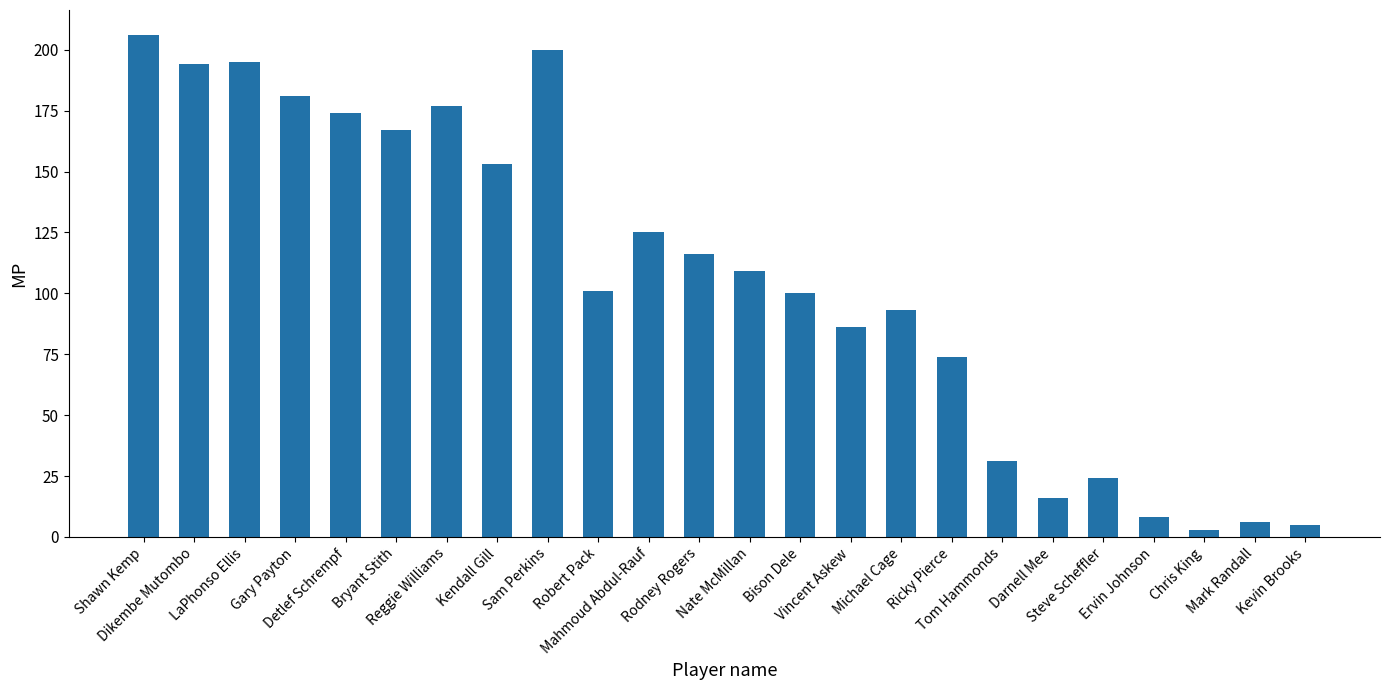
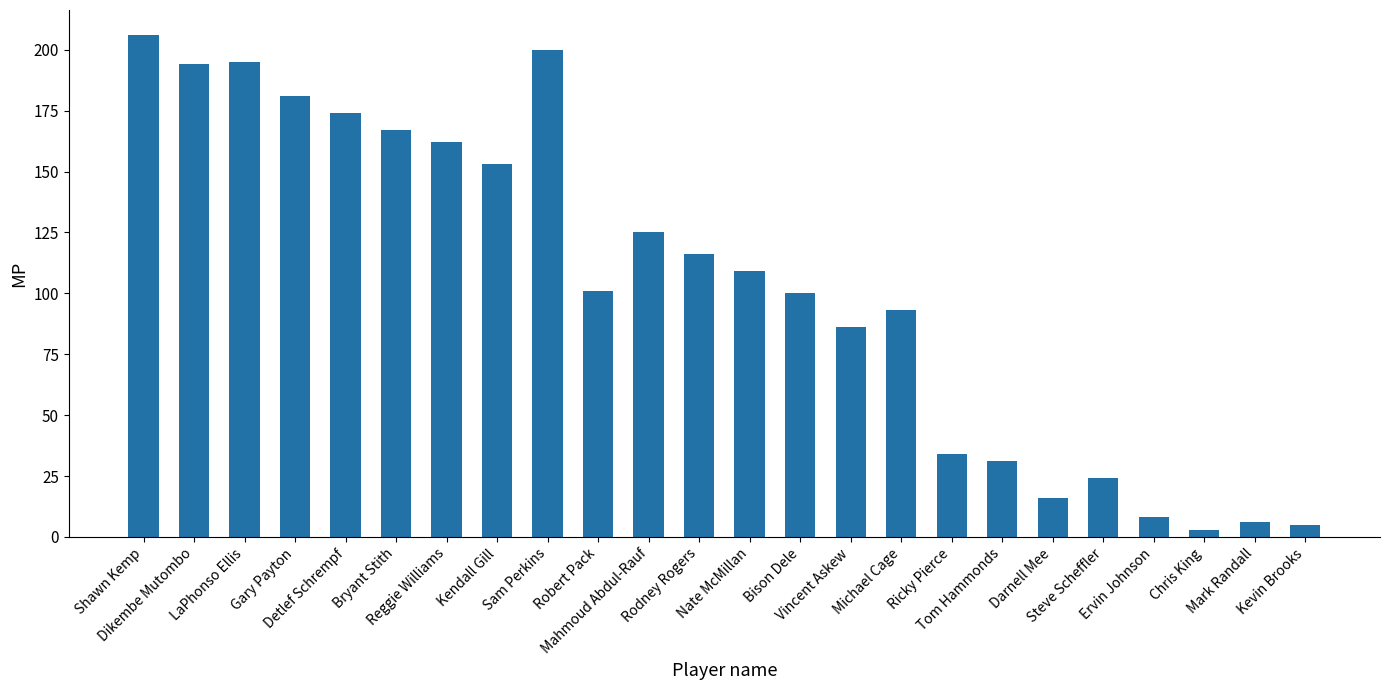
Reggie Williams: 177 -> 162
Ricky Pierce: 74 -> 34
